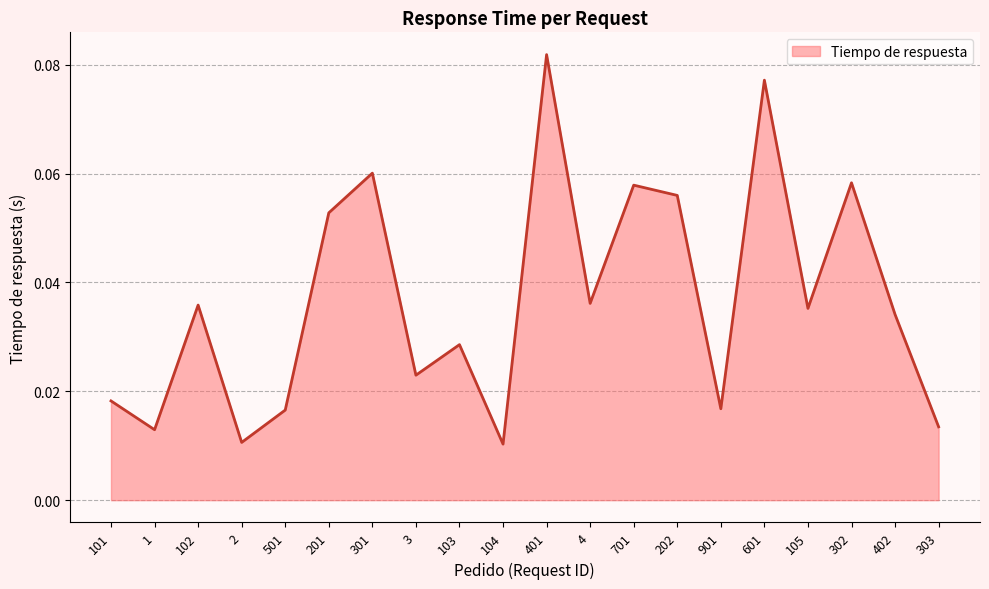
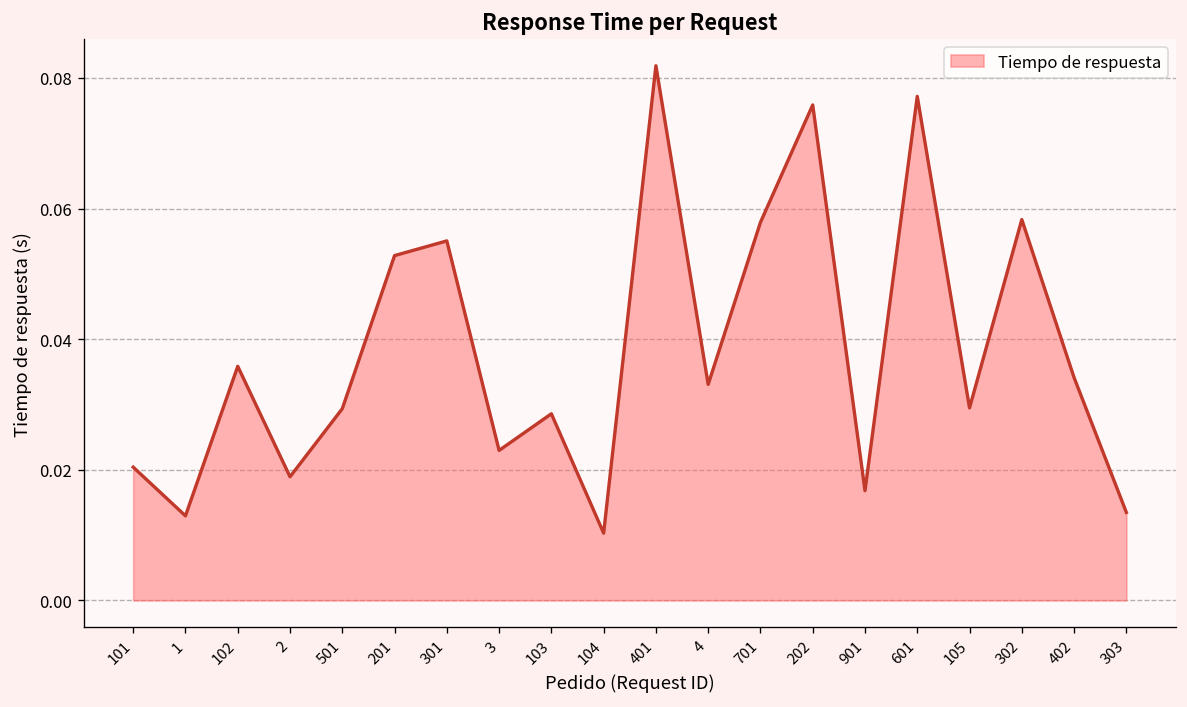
101: 0.018 -> 0.020
2: 0.011 -> 0.019
501: 0.017 -> 0.029
301: 0.060 -> 0.055
4: 0.036 -> 0.033
202: 0.056 -> 0.076
105: 0.035 -> 0.029
